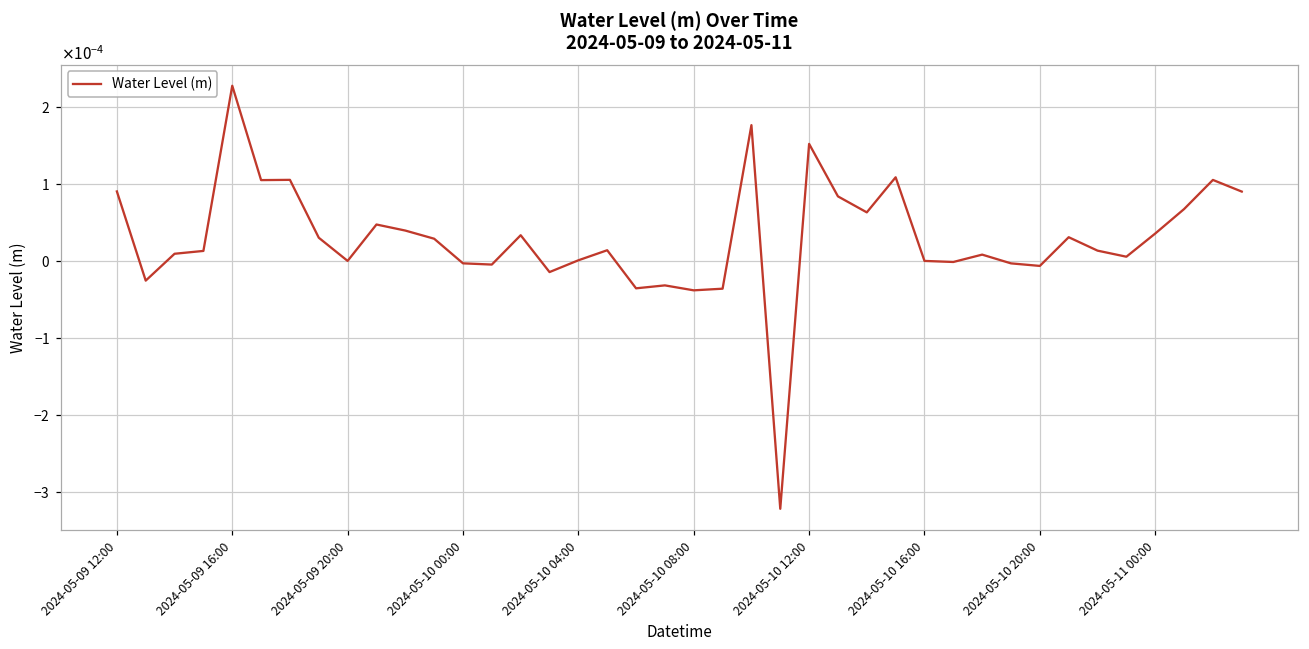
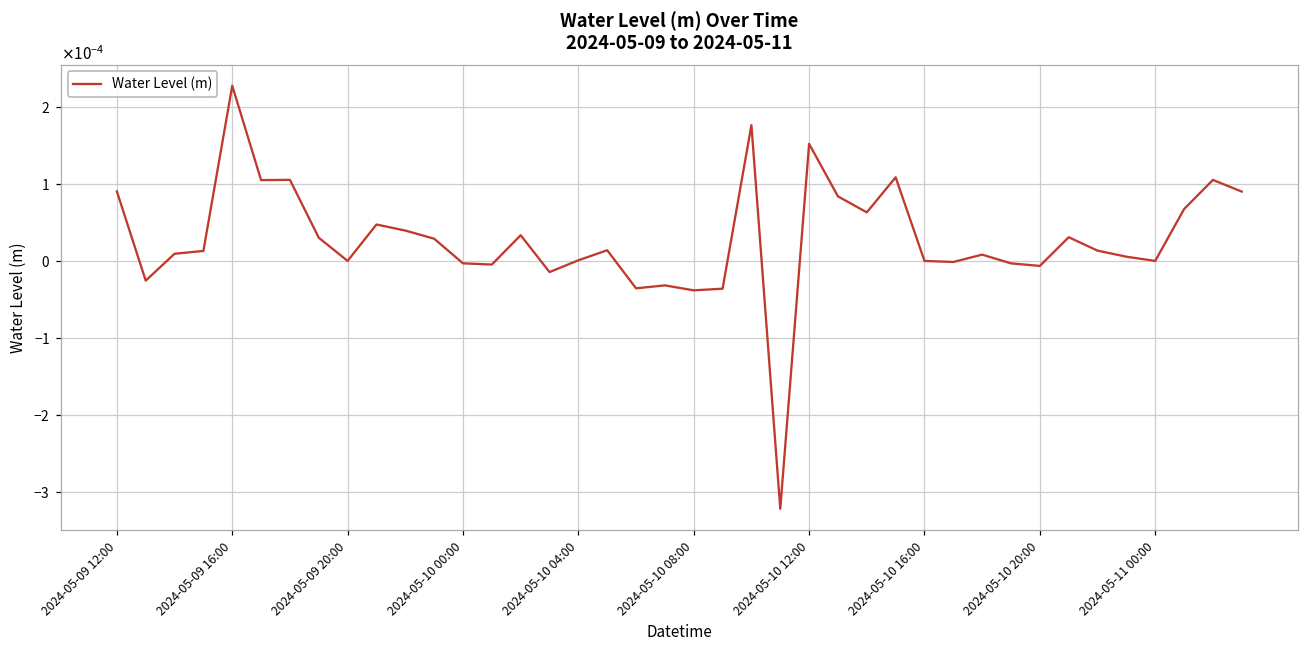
2024-05-11 00:00: 0.00004 -> 0.00000
